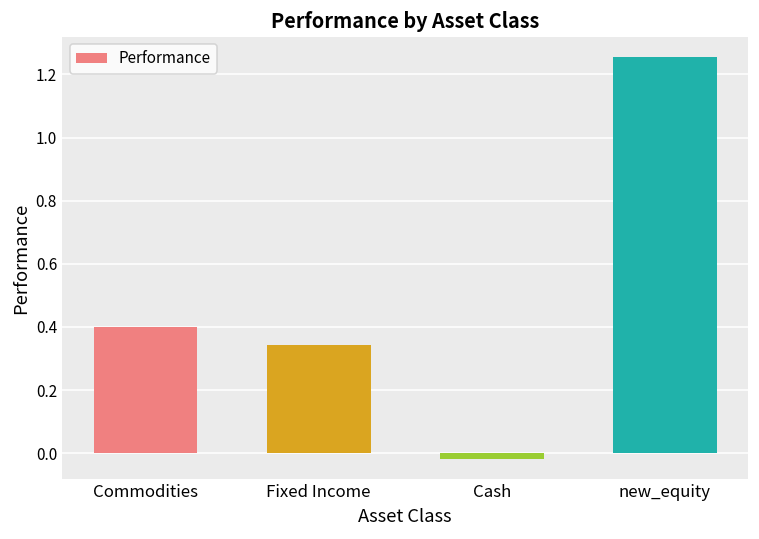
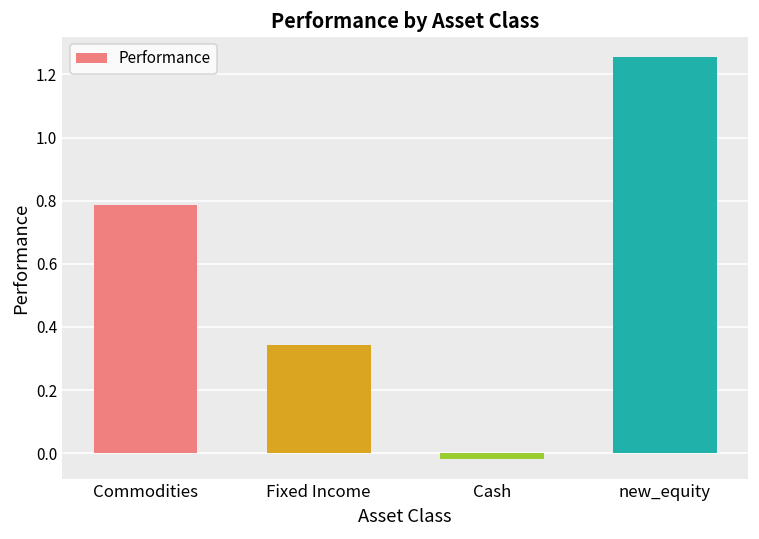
Commodities: 0.40 -> 0.78
